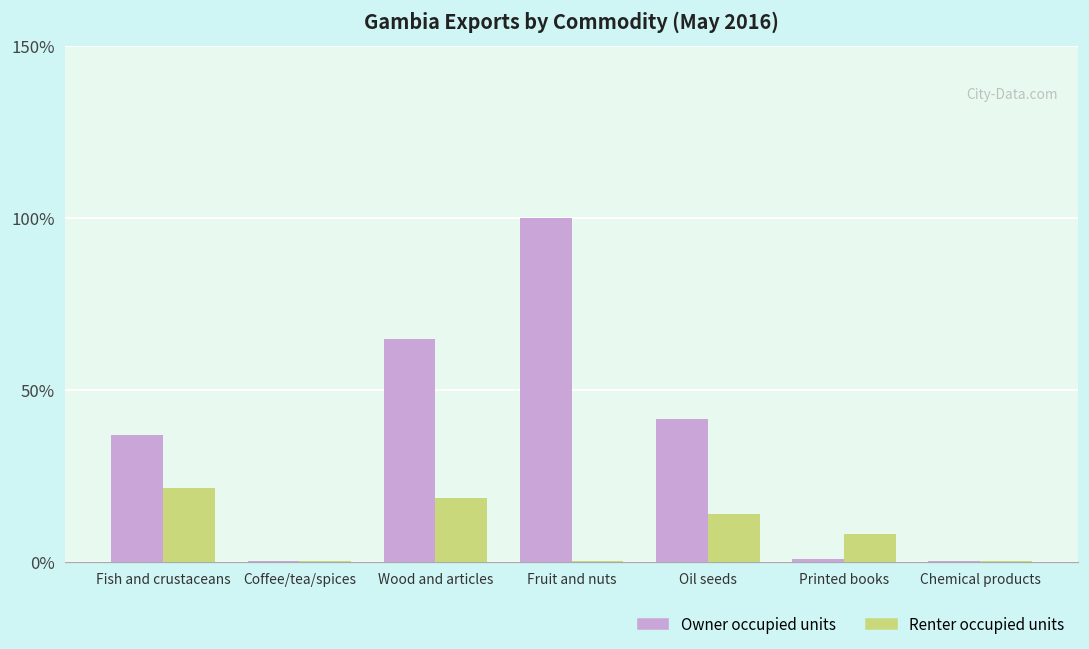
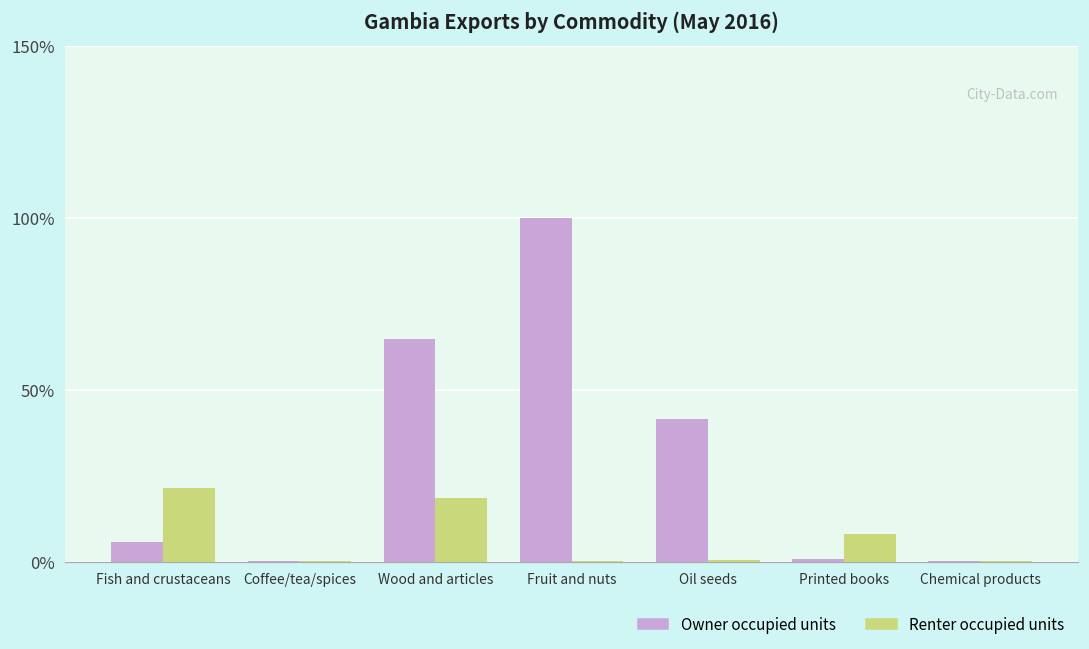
Owner occupied units, Fish and crustaceans: 37% -> 6%
Renter occupied units, Oil seeds: 14% -> 0%
